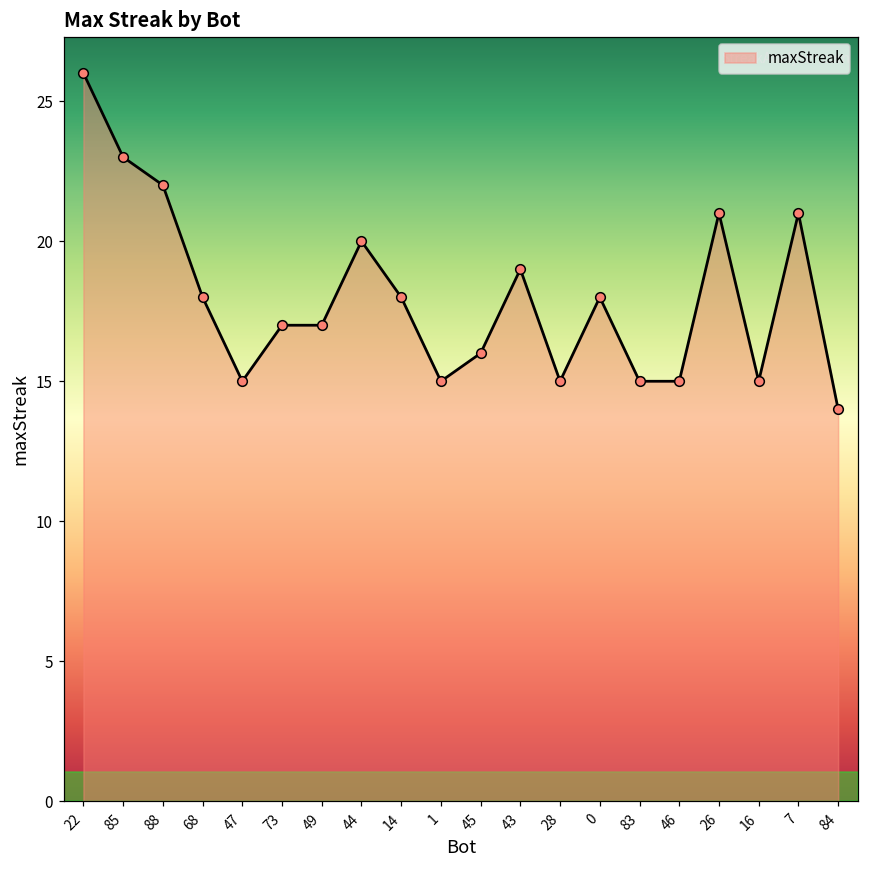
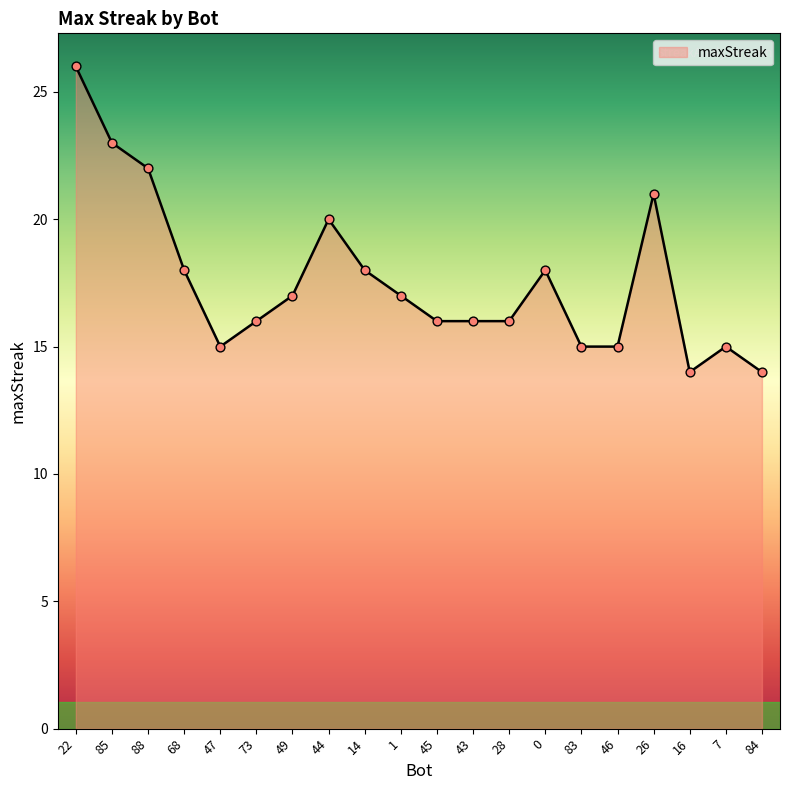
73: 17 -> 16
1: 15 -> 17
43: 19 -> 16
28: 15 -> 16
16: 15 -> 14
7: 21 -> 15
